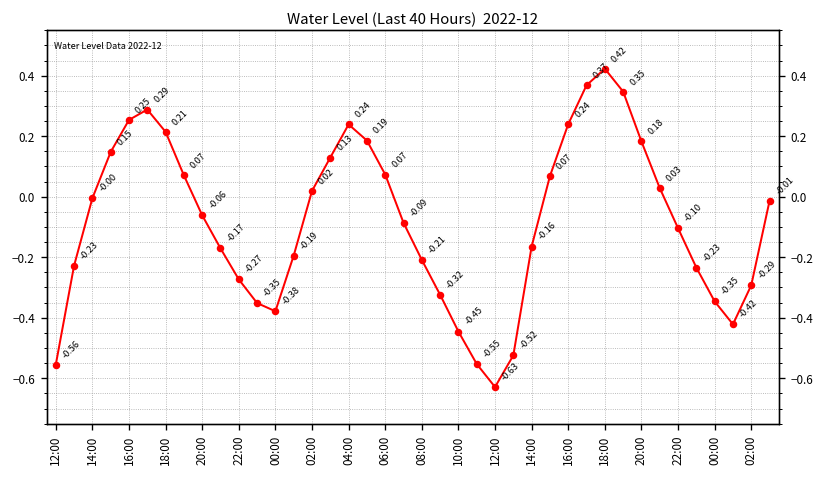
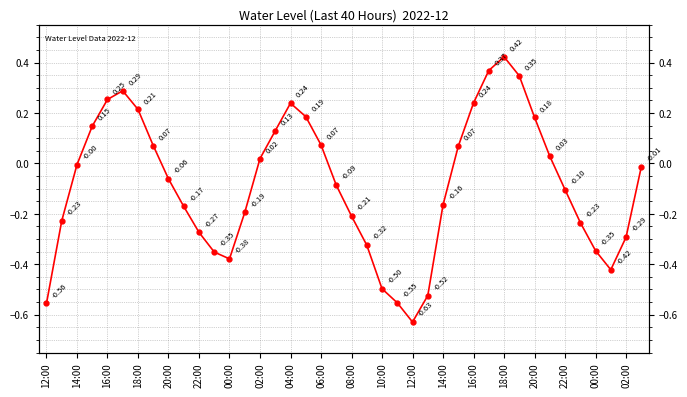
10:00: -0.45 -> -0.50
